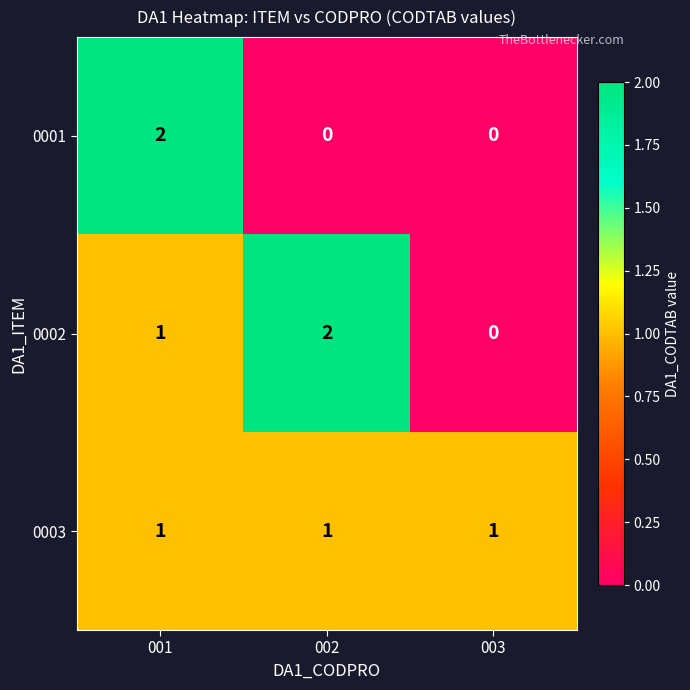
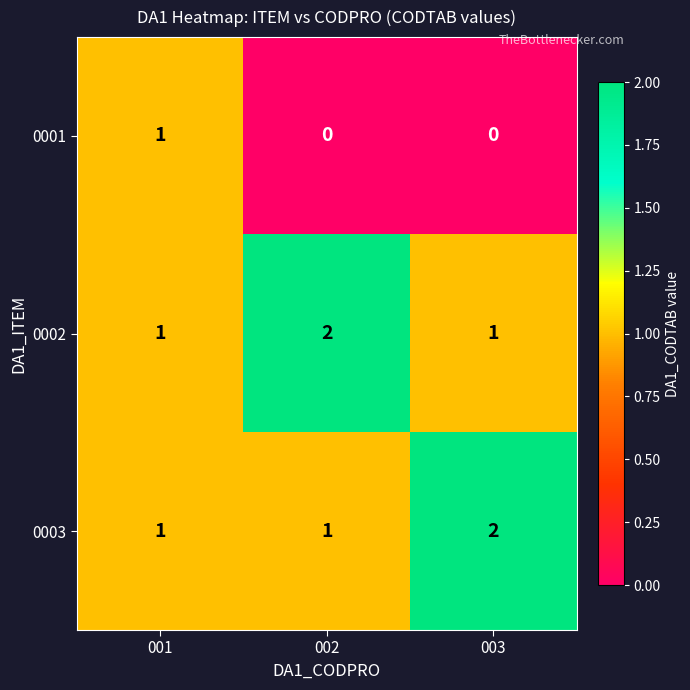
0001, 001: 2 -> 1
0002, 003: 0 -> 1
0003, 003: 1 -> 2
